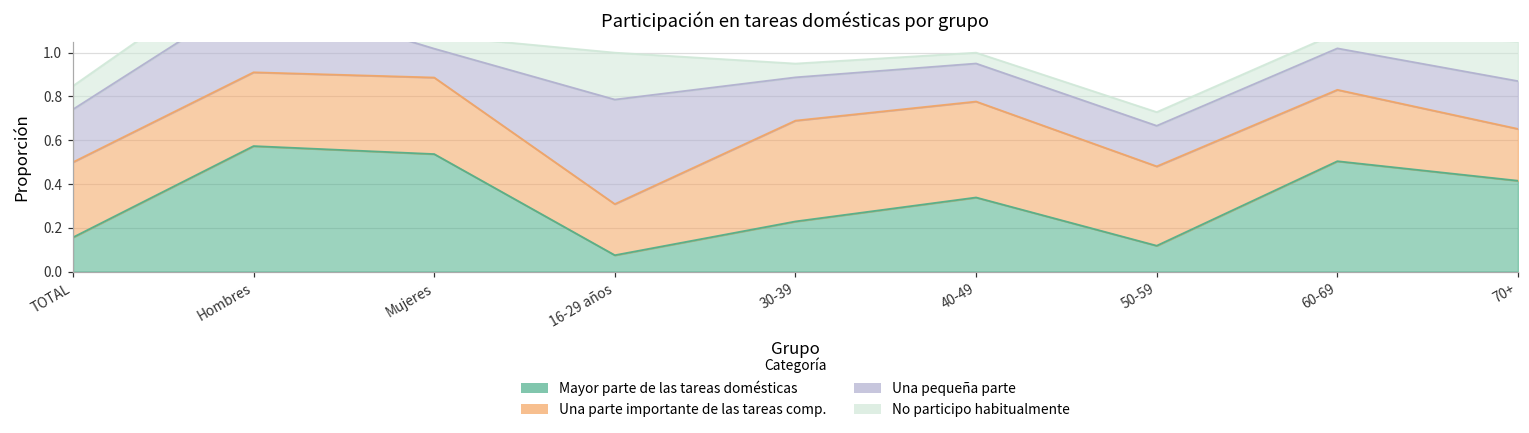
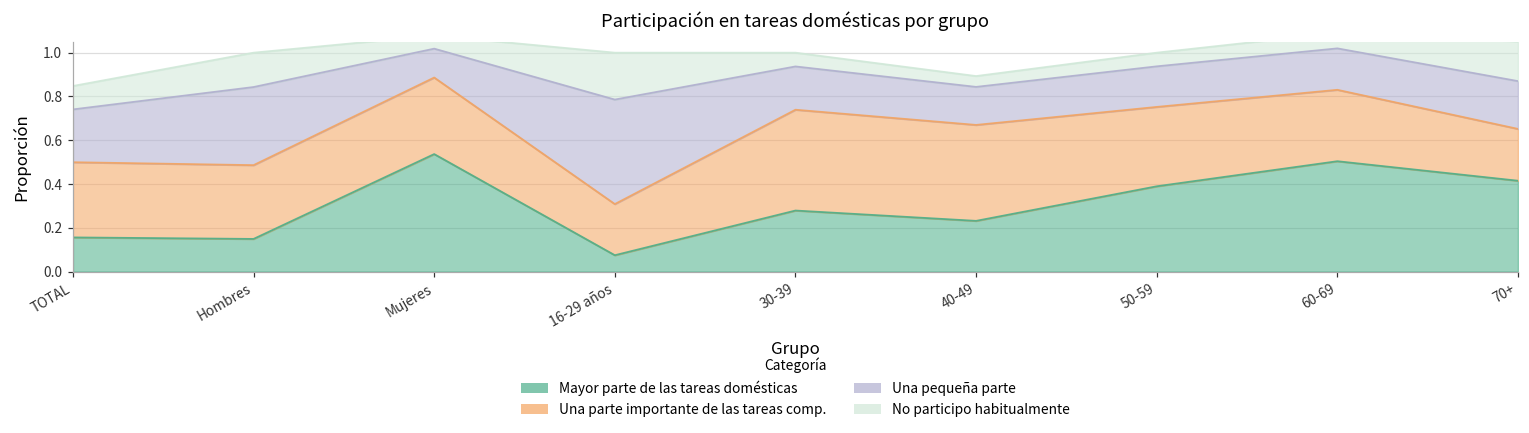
Mayor parte de las tareas domésticas, Hombres: 0.57 -> 0.15
Mayor parte de las tareas domésticas, 30-39: 0.23 -> 0.28
Mayor parte de las tareas domésticas, 40-49: 0.34 -> 0.23
Mayor parte de las tareas domésticas, 50-59: 0.12 -> 0.39
